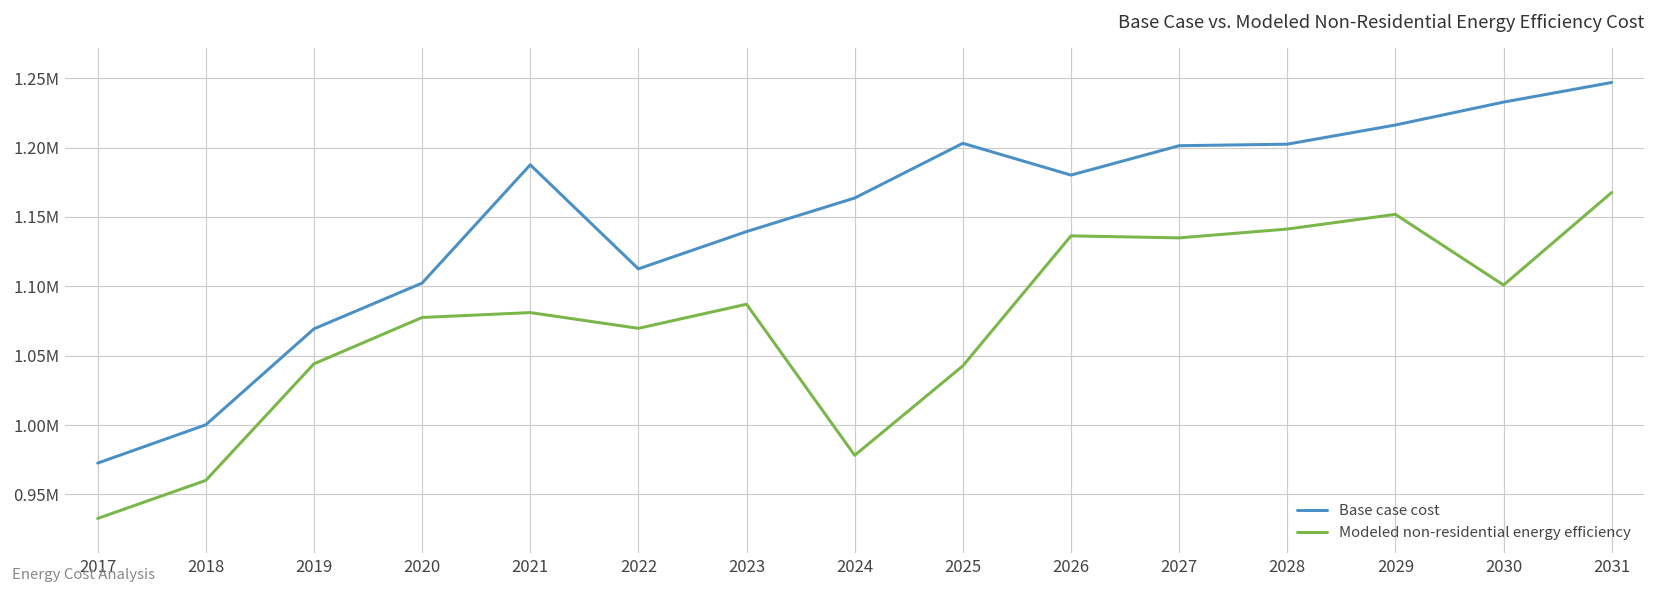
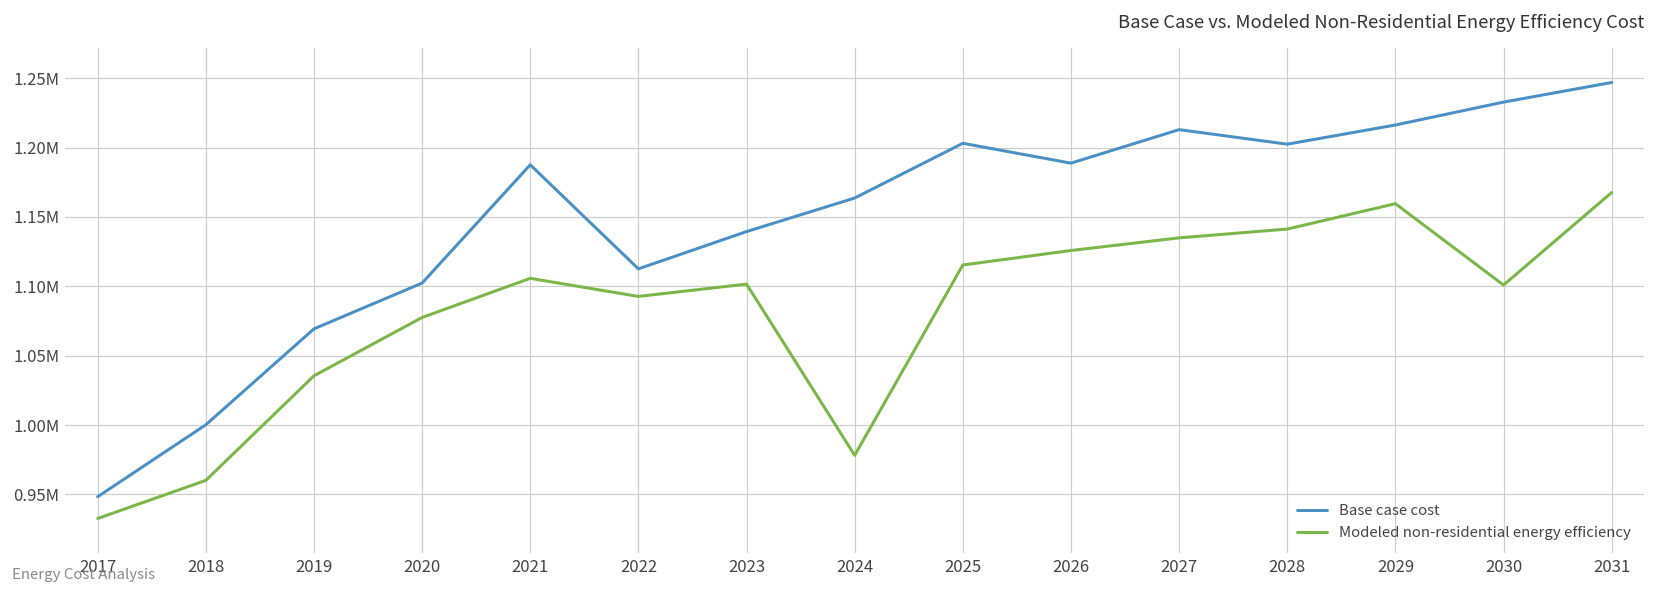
Base case cost, 2017: 973000 -> 948000
Modeled non-residential energy efficiency, 2019: 1044000 -> 1036000
Modeled non-residential energy efficiency, 2021: 1081000 -> 1106000
Modeled non-residential energy efficiency, 2022: 1070000 -> 1093000
Modeled non-residential energy efficiency, 2023: 1087000 -> 1102000
Modeled non-residential energy efficiency, 2025: 1043000 -> 1115000
Base case cost, 2026: 1180000 -> 1189000
Modeled non-residential energy efficiency, 2026: 1136000 -> 1126000
Base case cost, 2027: 1201000 -> 1213000
Modeled non-residential energy efficiency, 2029: 1152000 -> 1160000
